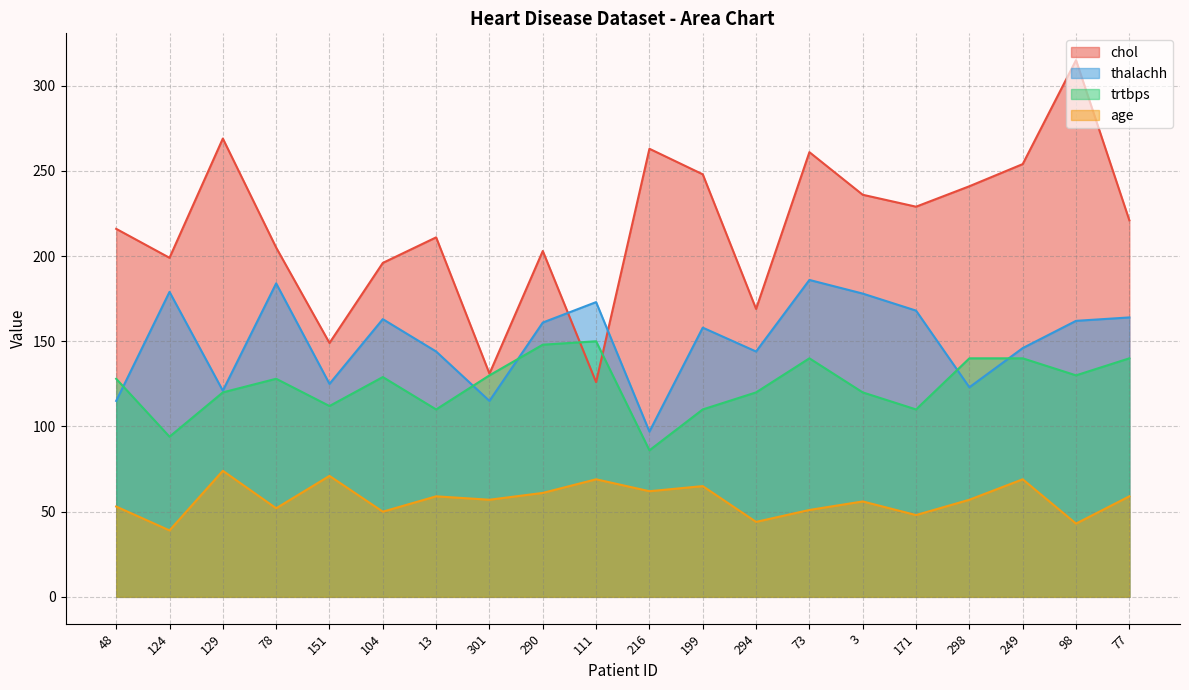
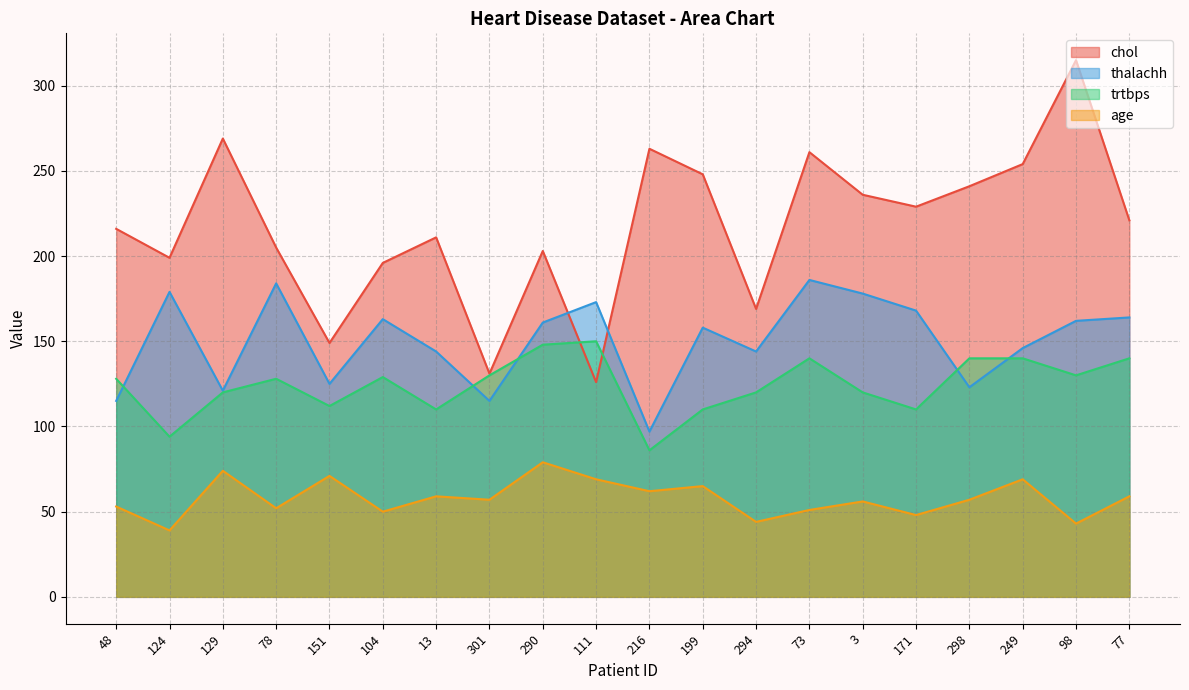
age, 290: 61 -> 79
